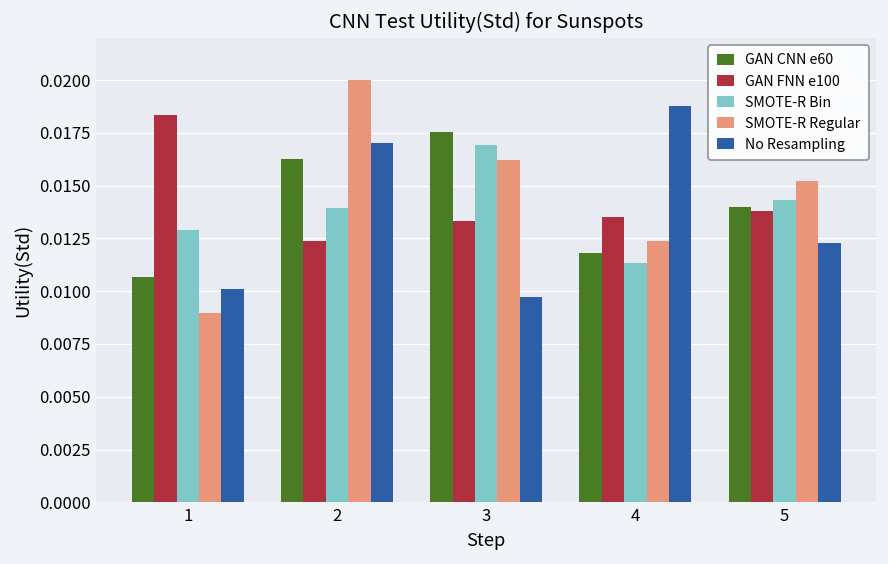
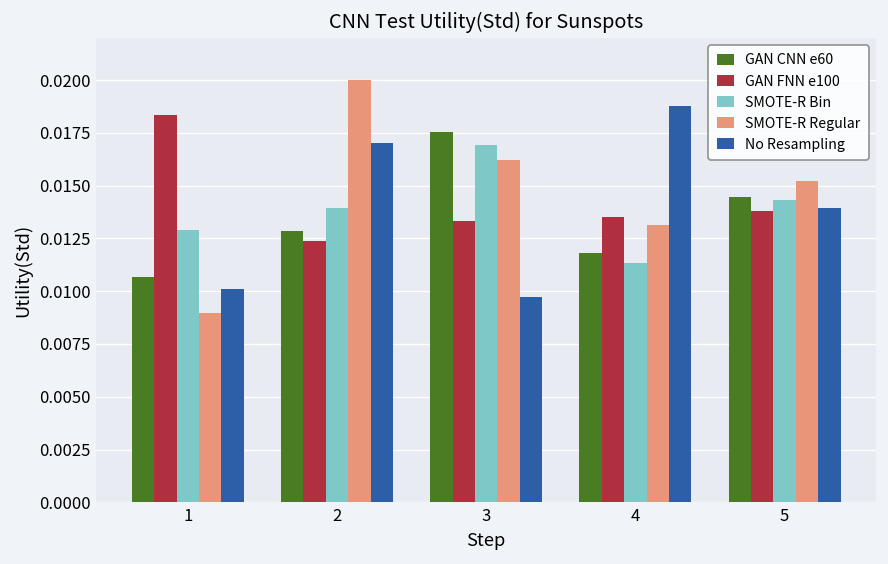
GAN CNN e60, 2: 0.0162 -> 0.0129
SMOTE-R Regular, 4: 0.0124 -> 0.0131
GAN CNN e60, 5: 0.0140 -> 0.0145
No Resampling, 5: 0.0123 -> 0.0140
